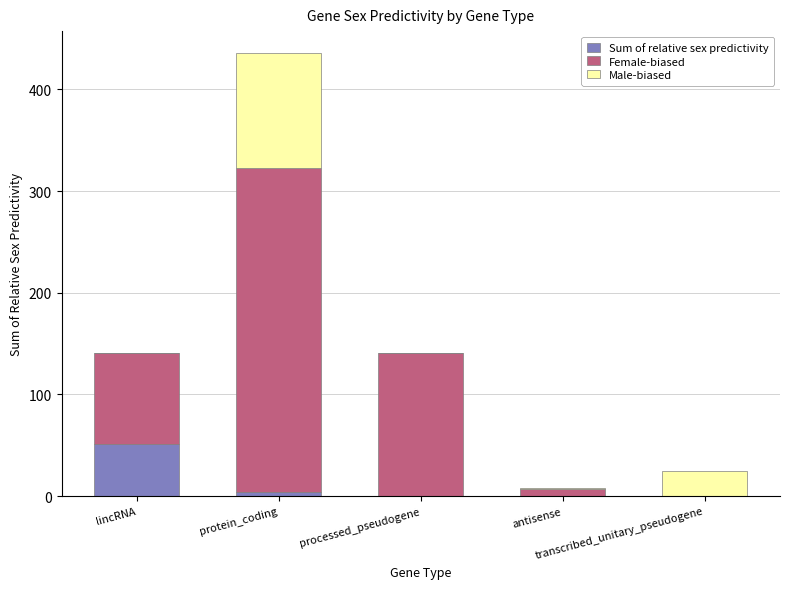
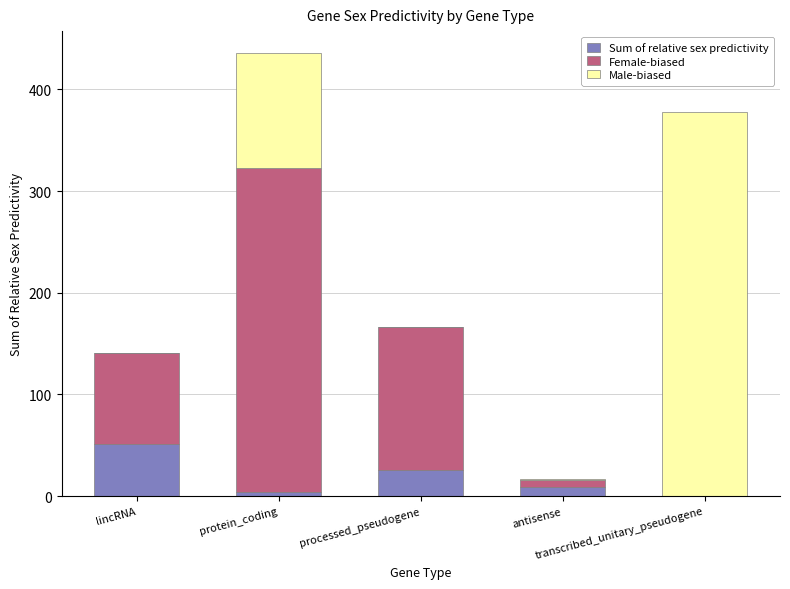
Sum of relative sex predictivity, processed_pseudogene: 0 -> 26
Sum of relative sex predictivity, antisense: 0 -> 9
Male-biased, transcribed_unitary_pseudogene: 25 -> 377
